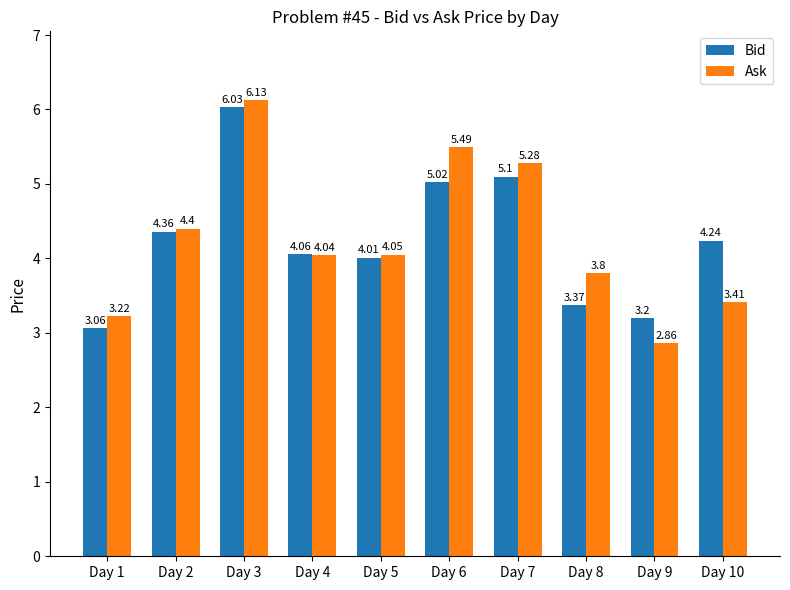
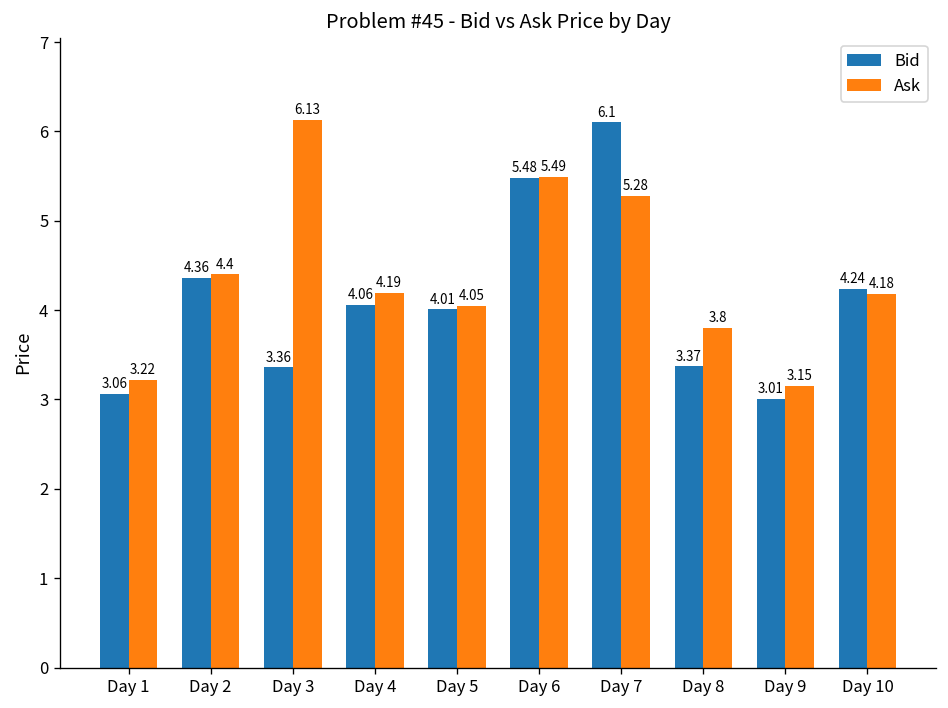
Bid, Day 3: 6.03 -> 3.36
Ask, Day 4: 4.04 -> 4.19
Bid, Day 6: 5.02 -> 5.48
Bid, Day 7: 5.1 -> 6.1
Bid, Day 9: 3.2 -> 3.01
Ask, Day 9: 2.86 -> 3.15
Ask, Day 10: 3.41 -> 4.18
